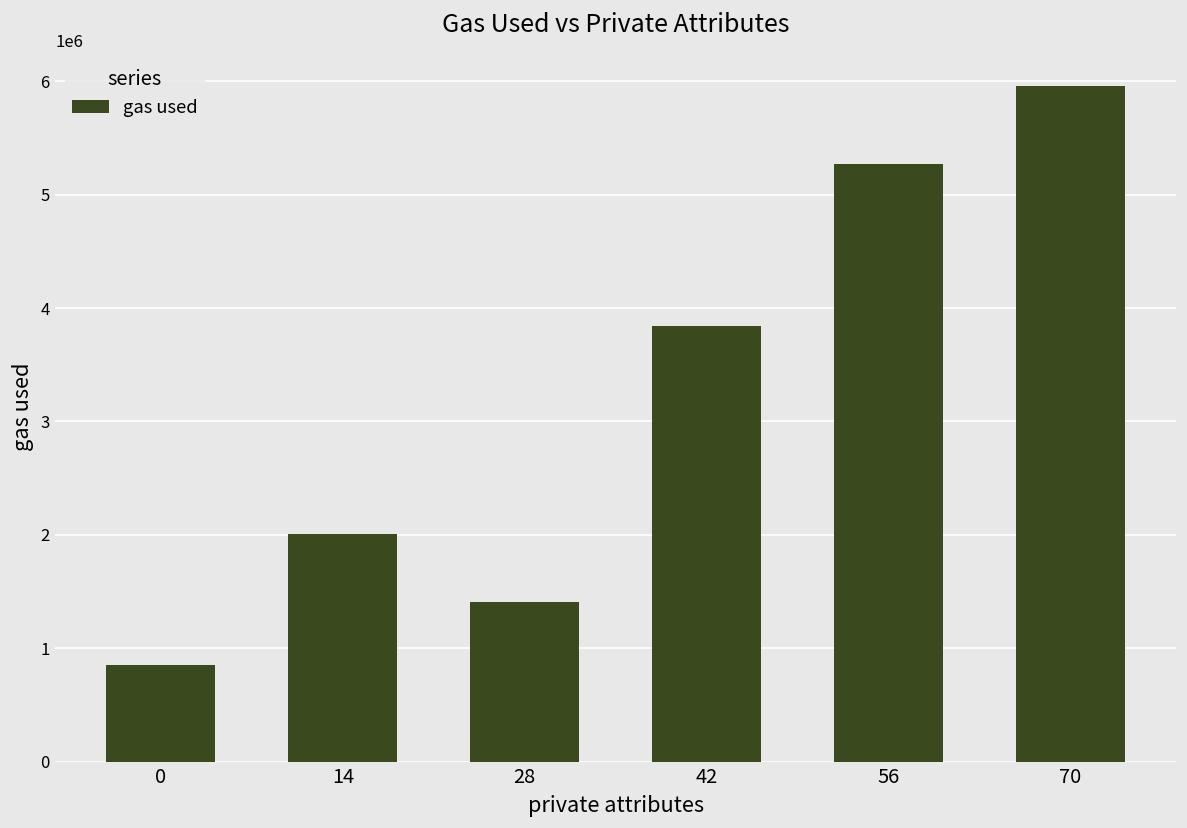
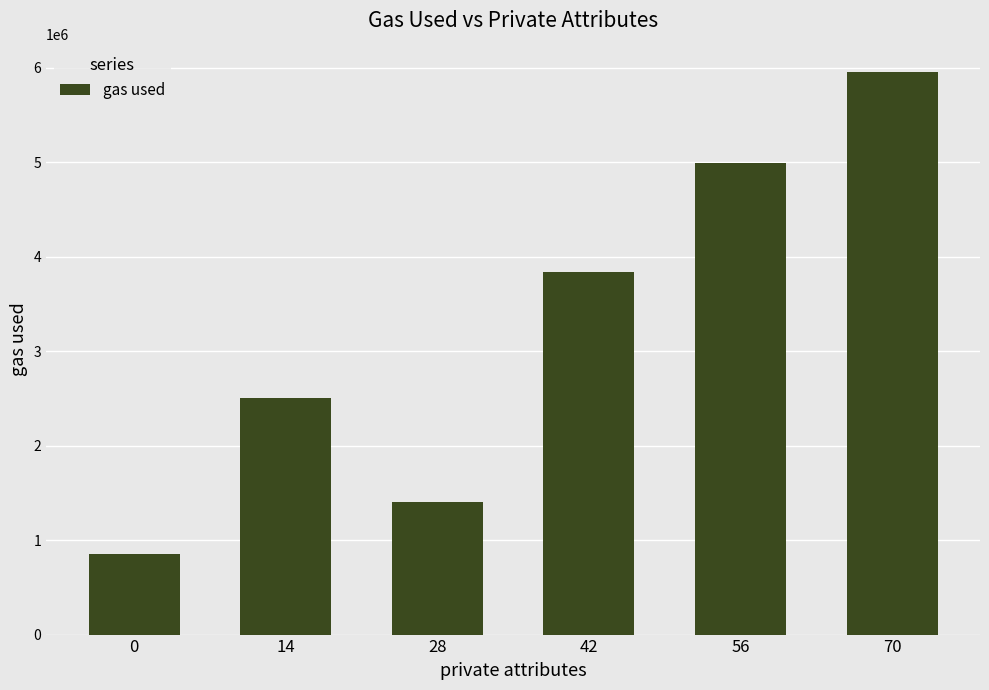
14: 2000000 -> 2500000
56: 5300000 -> 5000000
